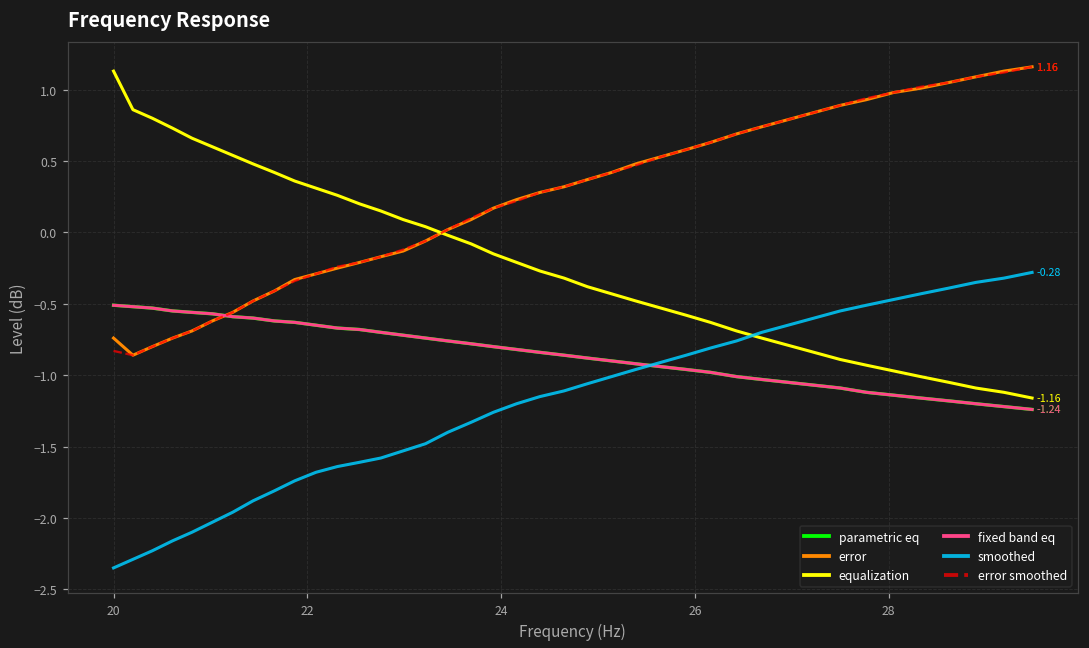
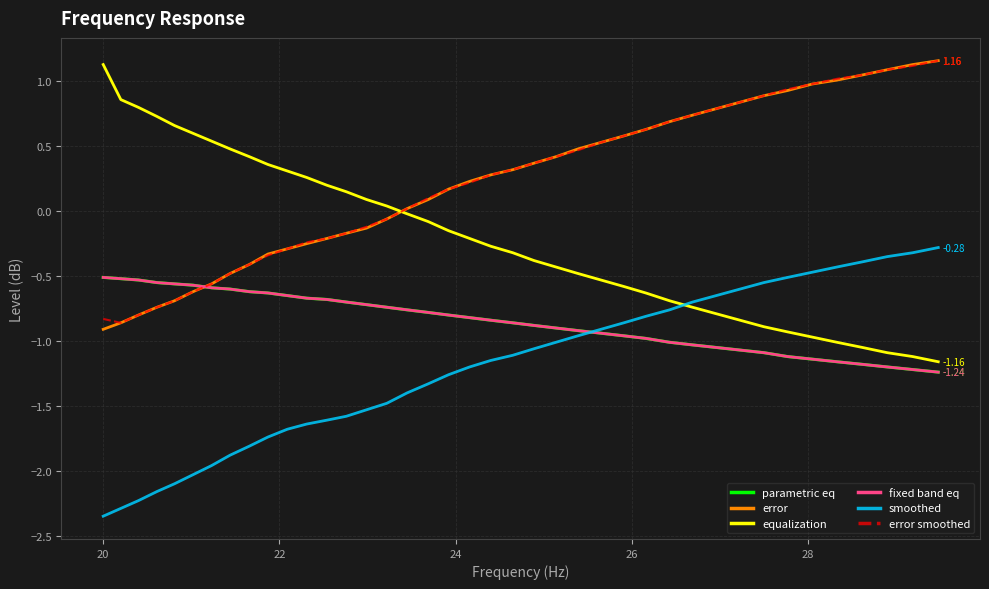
error, 20: -0.74 -> -0.91
